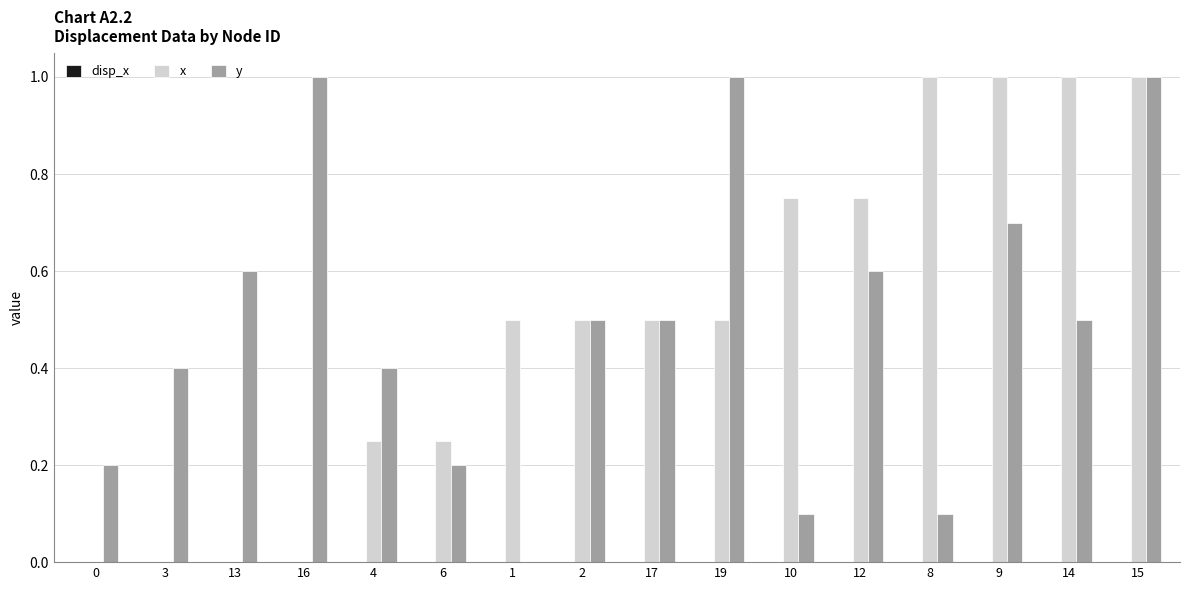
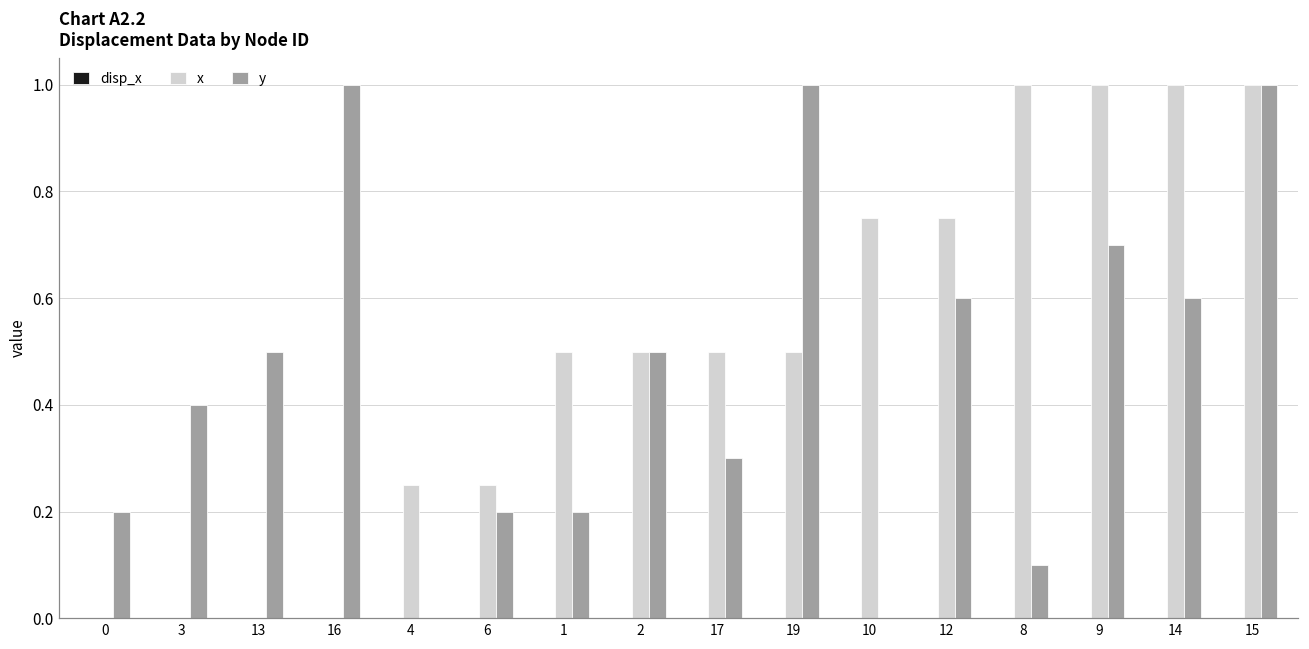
y, 13: 0.6 -> 0.5
y, 4: 0.4 -> 0.0
y, 1: 0.0 -> 0.2
y, 17: 0.5 -> 0.3
y, 10: 0.1 -> 0.0
y, 14: 0.5 -> 0.6
